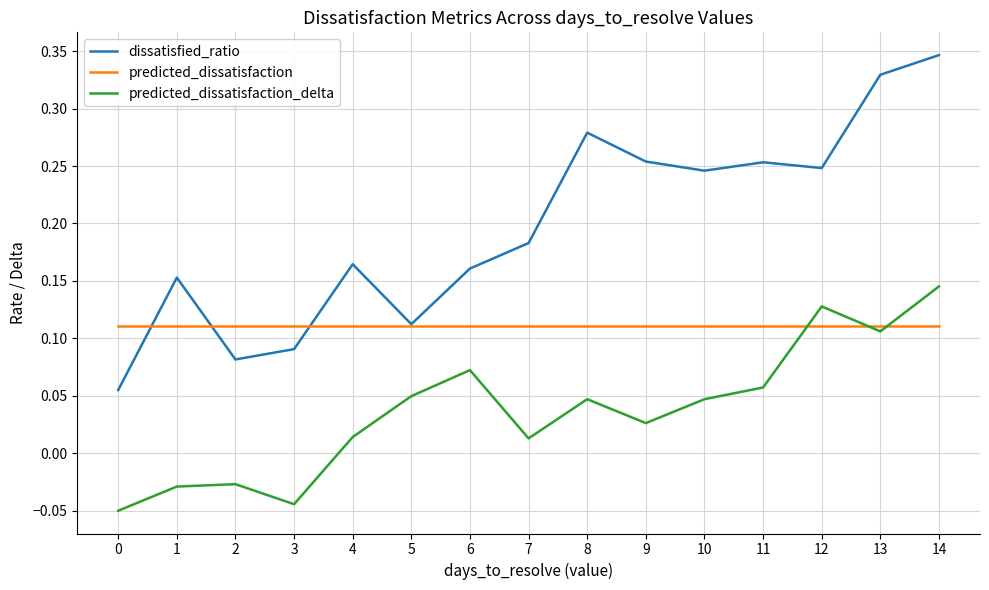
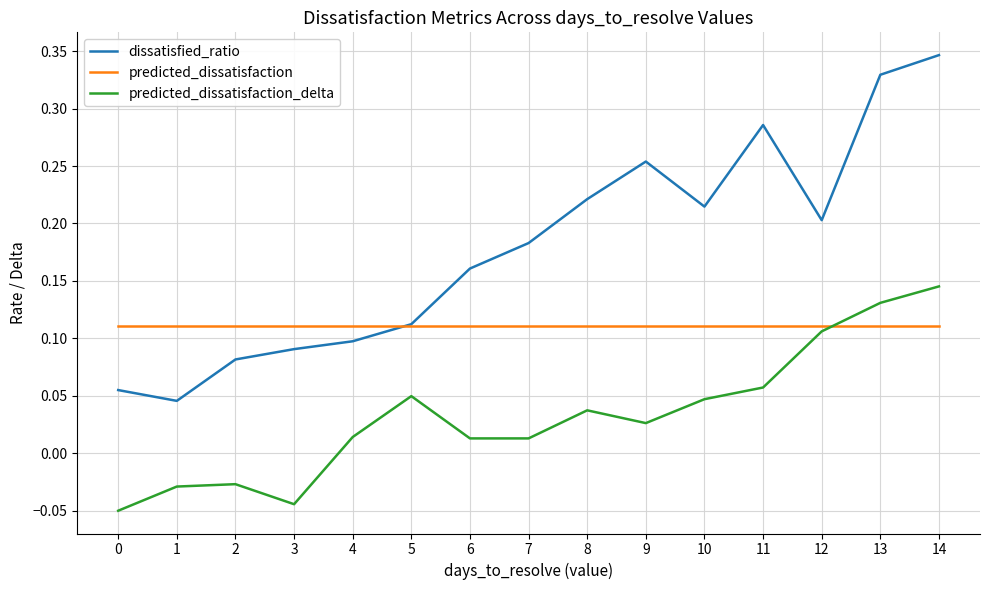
dissatisfied_ratio, 1: 0.153 -> 0.046
dissatisfied_ratio, 4: 0.165 -> 0.097
predicted_dissatisfaction_delta, 6: 0.072 -> 0.013
dissatisfied_ratio, 8: 0.279 -> 0.221
predicted_dissatisfaction_delta, 8: 0.047 -> 0.037
dissatisfied_ratio, 10: 0.246 -> 0.215
dissatisfied_ratio, 11: 0.253 -> 0.286
dissatisfied_ratio, 12: 0.248 -> 0.203
predicted_dissatisfaction_delta, 12: 0.128 -> 0.106
predicted_dissatisfaction_delta, 13: 0.106 -> 0.131
